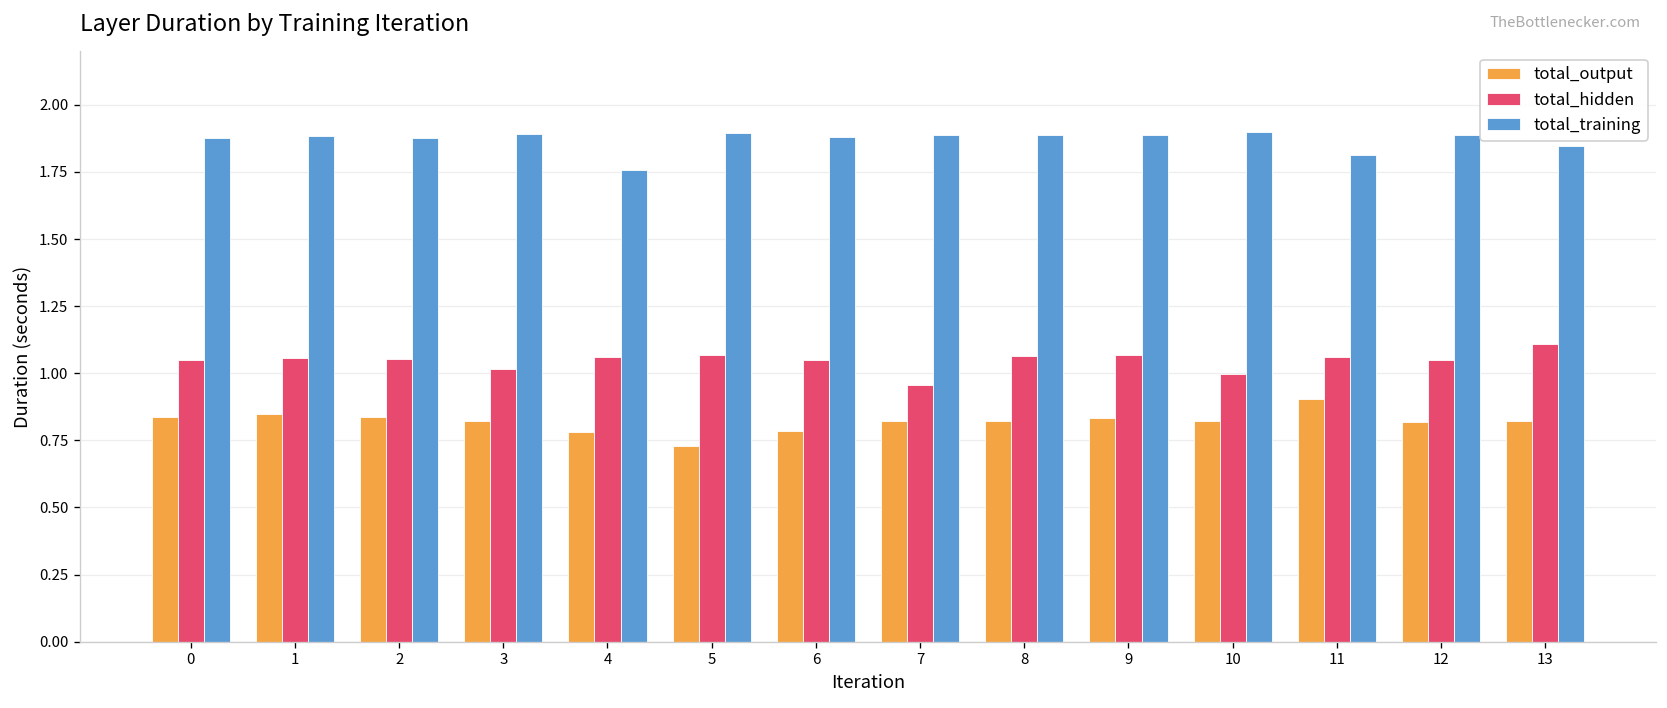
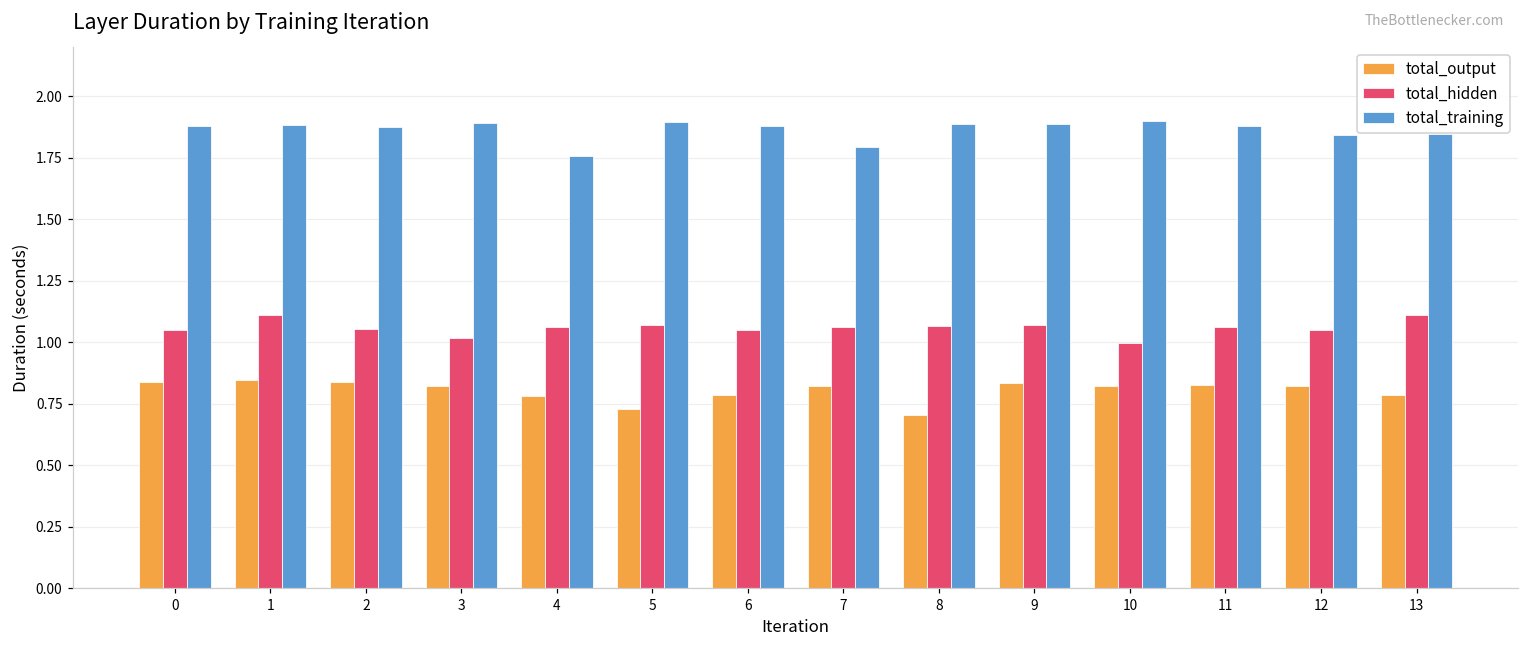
total_hidden, 1: 1.06 -> 1.11
total_hidden, 7: 0.96 -> 1.06
total_training, 7: 1.89 -> 1.79
total_output, 8: 0.82 -> 0.70
total_output, 11: 0.90 -> 0.83
total_training, 11: 1.81 -> 1.88
total_training, 12: 1.89 -> 1.84
total_output, 13: 0.82 -> 0.79
